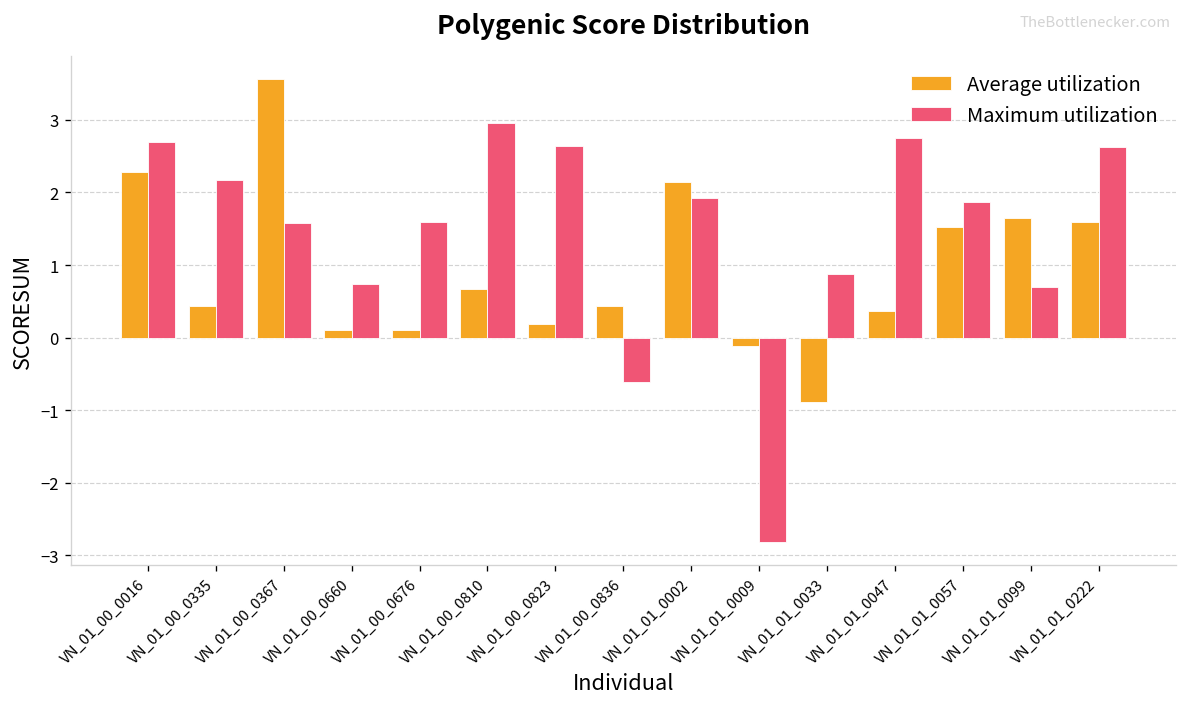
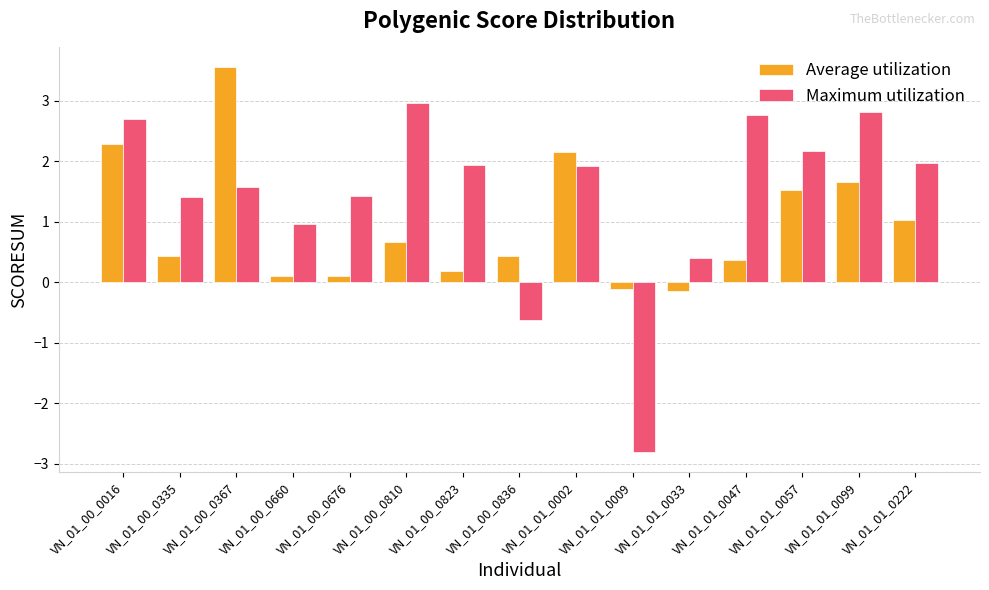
Maximum utilization, VN_01_00_0335: 2.2 -> 1.4
Maximum utilization, VN_01_00_0660: 0.7 -> 1.0
Maximum utilization, VN_01_00_0676: 1.6 -> 1.4
Maximum utilization, VN_01_00_0823: 2.6 -> 1.9
Average utilization, VN_01_01_0033: -0.9 -> -0.1
Maximum utilization, VN_01_01_0033: 0.9 -> 0.4
Maximum utilization, VN_01_01_0057: 1.9 -> 2.2
Maximum utilization, VN_01_01_0099: 0.7 -> 2.8
Average utilization, VN_01_01_0222: 1.6 -> 1.0
Maximum utilization, VN_01_01_0222: 2.6 -> 2.0
